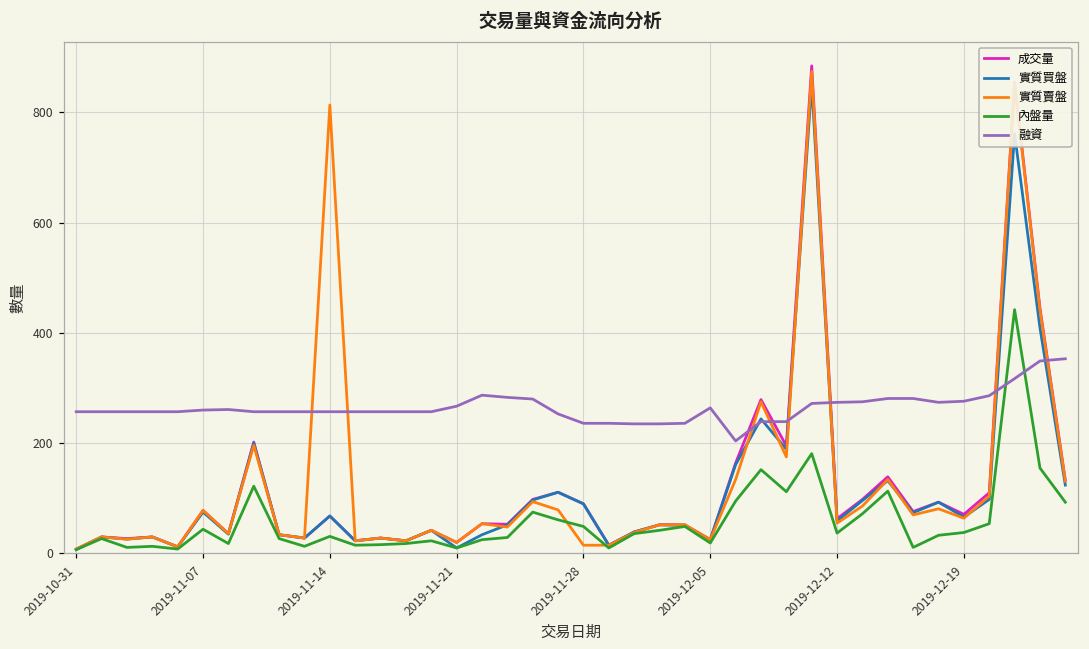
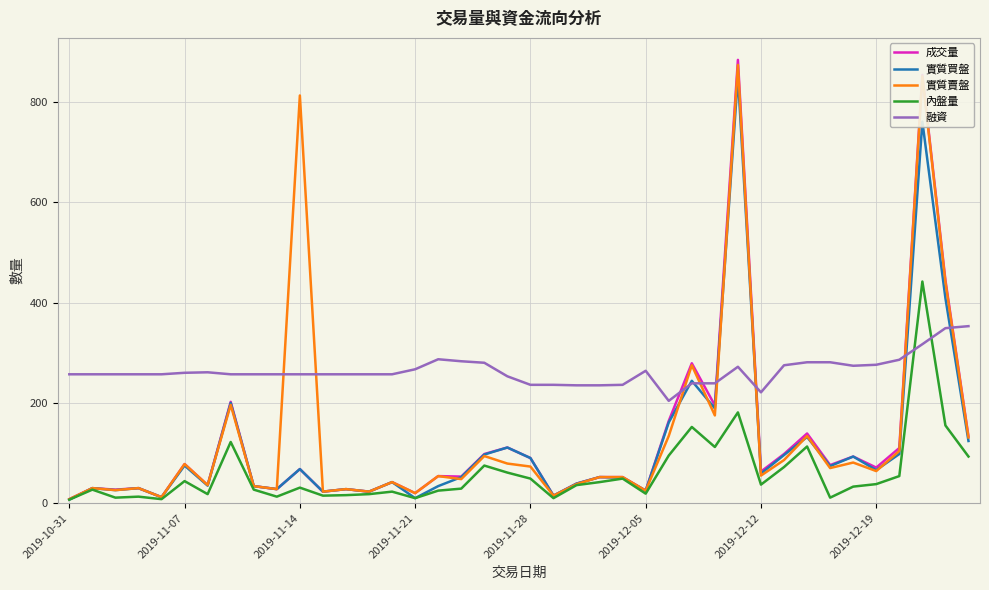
實質賣盤, 2019-11-28: 20 -> 70
融資, 2019-12-12: 270 -> 220
